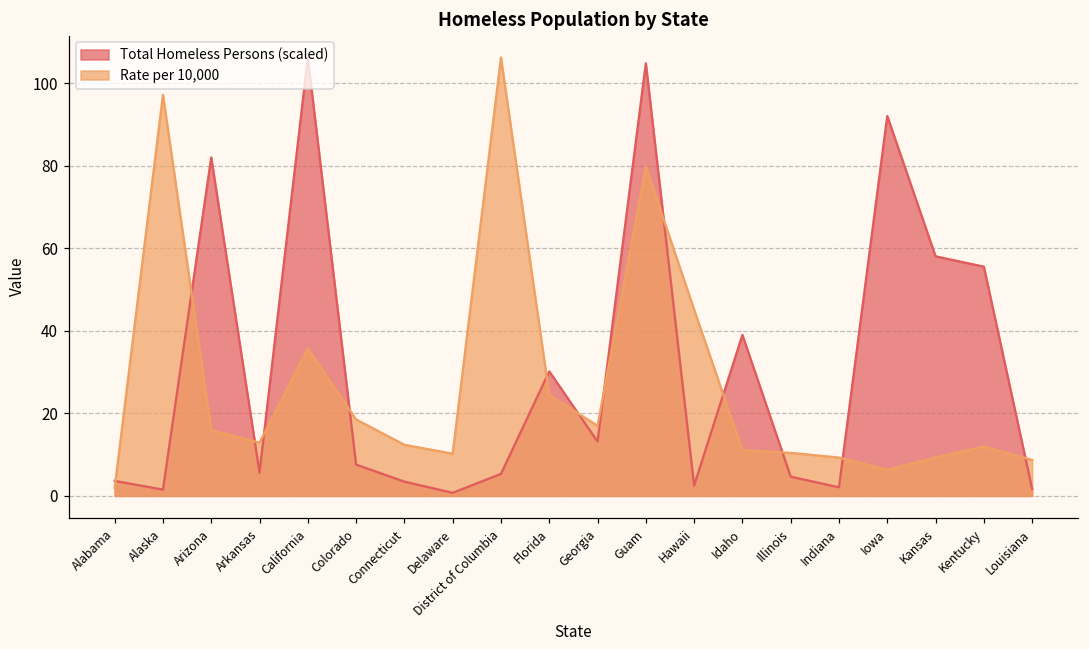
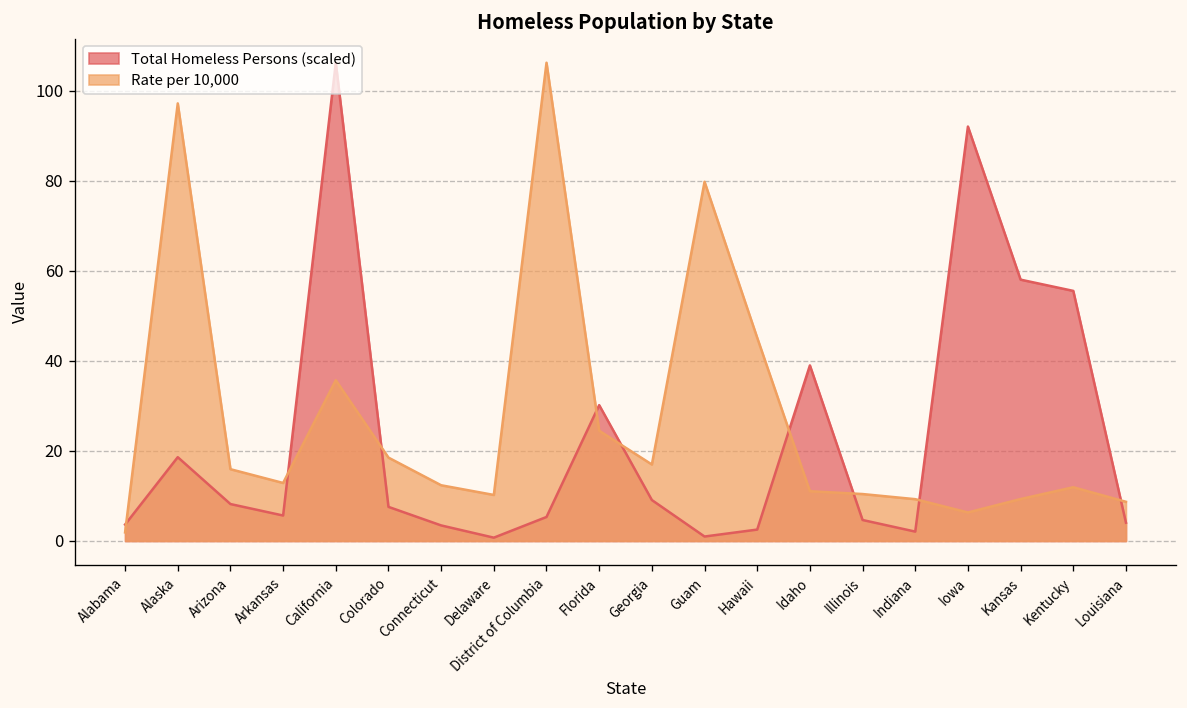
Total Homeless Persons (scaled), Alaska: 2 -> 19
Total Homeless Persons (scaled), Arizona: 82 -> 8
Total Homeless Persons (scaled), Georgia: 13 -> 9
Total Homeless Persons (scaled), Guam: 105 -> 1
Total Homeless Persons (scaled), Louisiana: 2 -> 4
